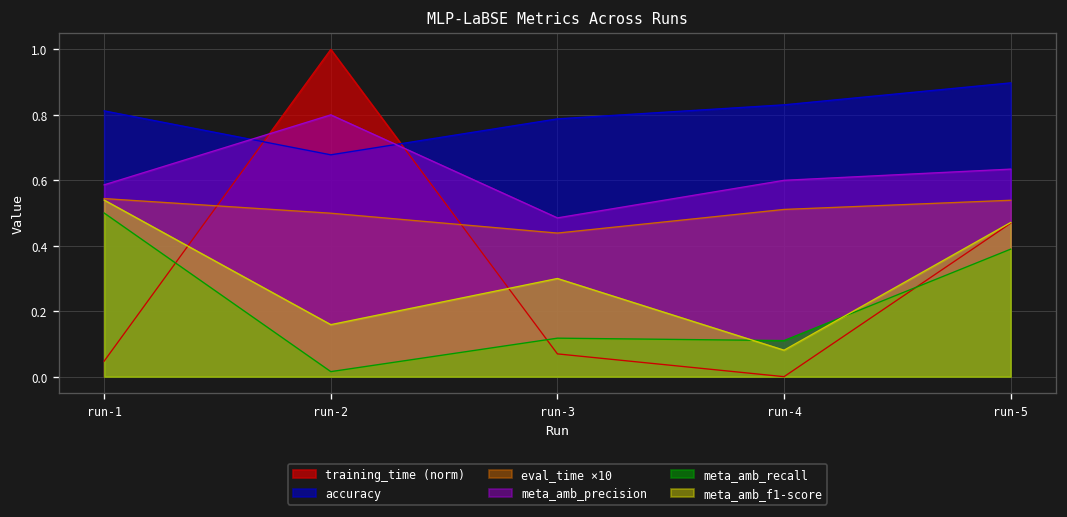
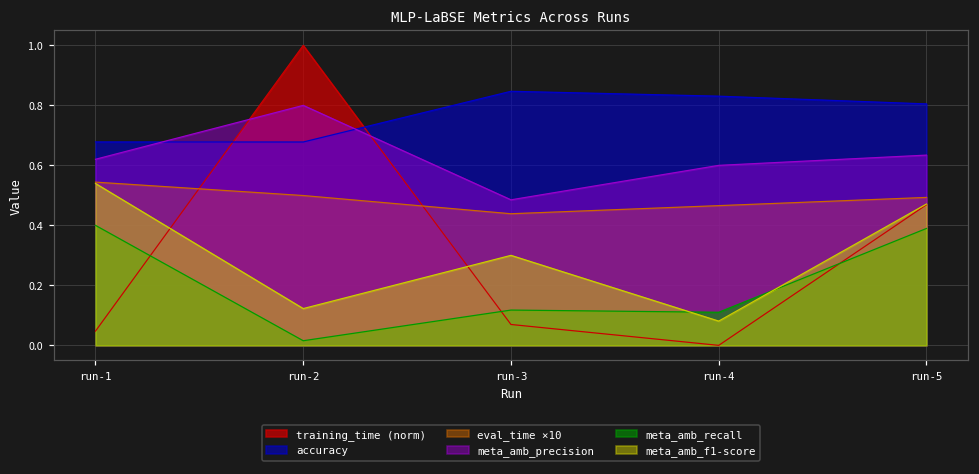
accuracy, run-1: 0.81 -> 0.68
meta_amb_precision, run-1: 0.59 -> 0.62
meta_amb_recall, run-1: 0.5 -> 0.4
meta_amb_f1-score, run-2: 0.16 -> 0.12
accuracy, run-3: 0.79 -> 0.85
eval_time ×10, run-4: 0.51 -> 0.47
accuracy, run-5: 0.90 -> 0.80
eval_time ×10, run-5: 0.54 -> 0.49
